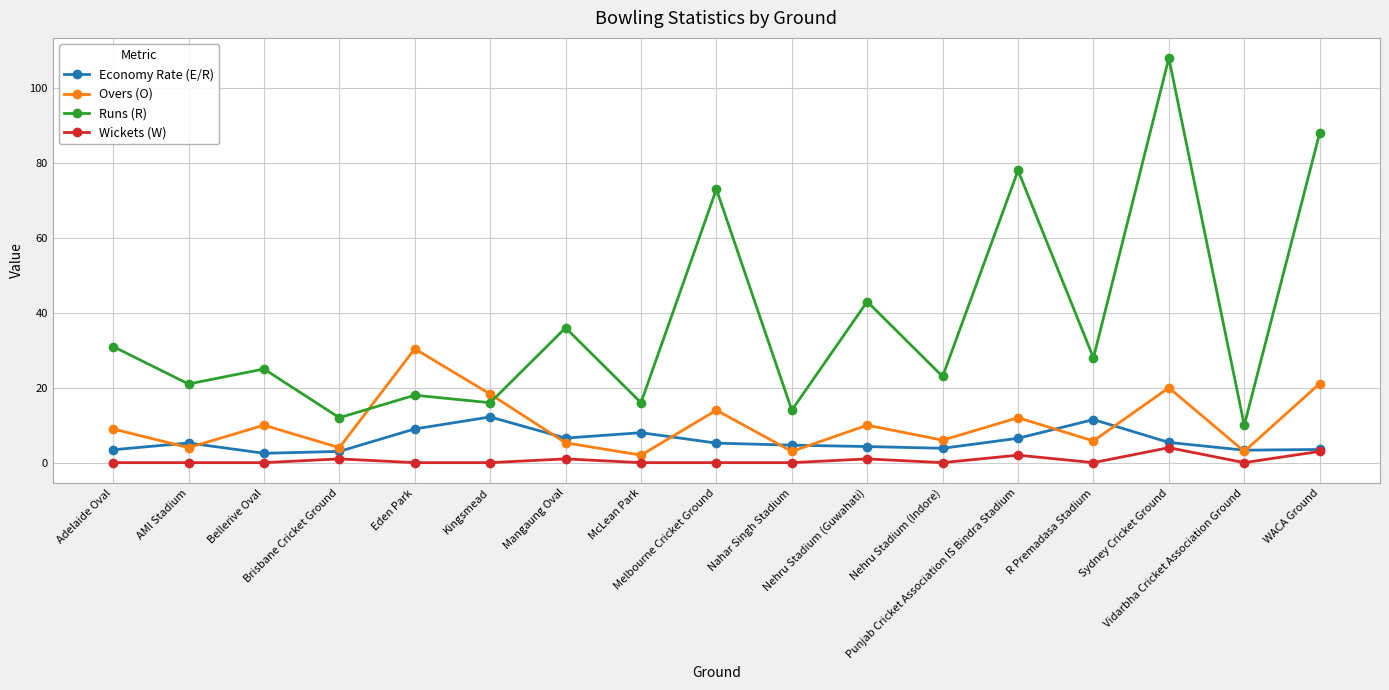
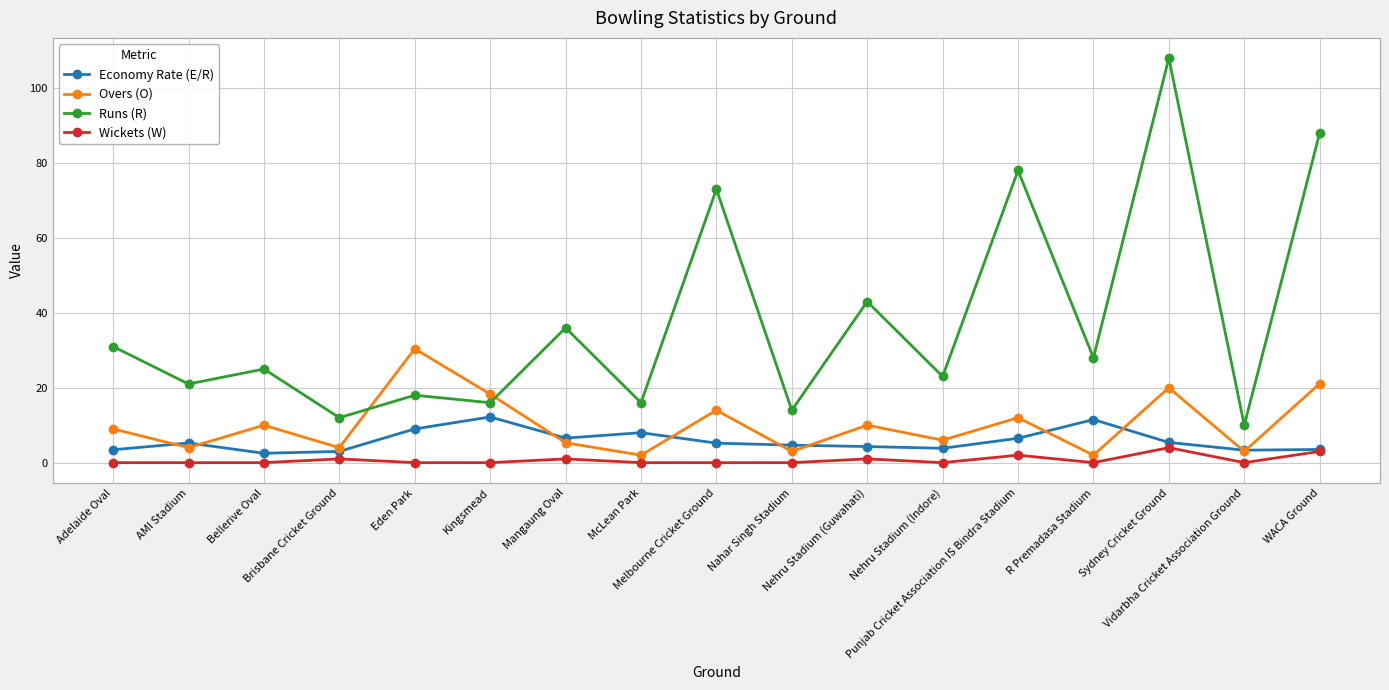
Overs (O), R Premadasa Stadium: 6 -> 2
